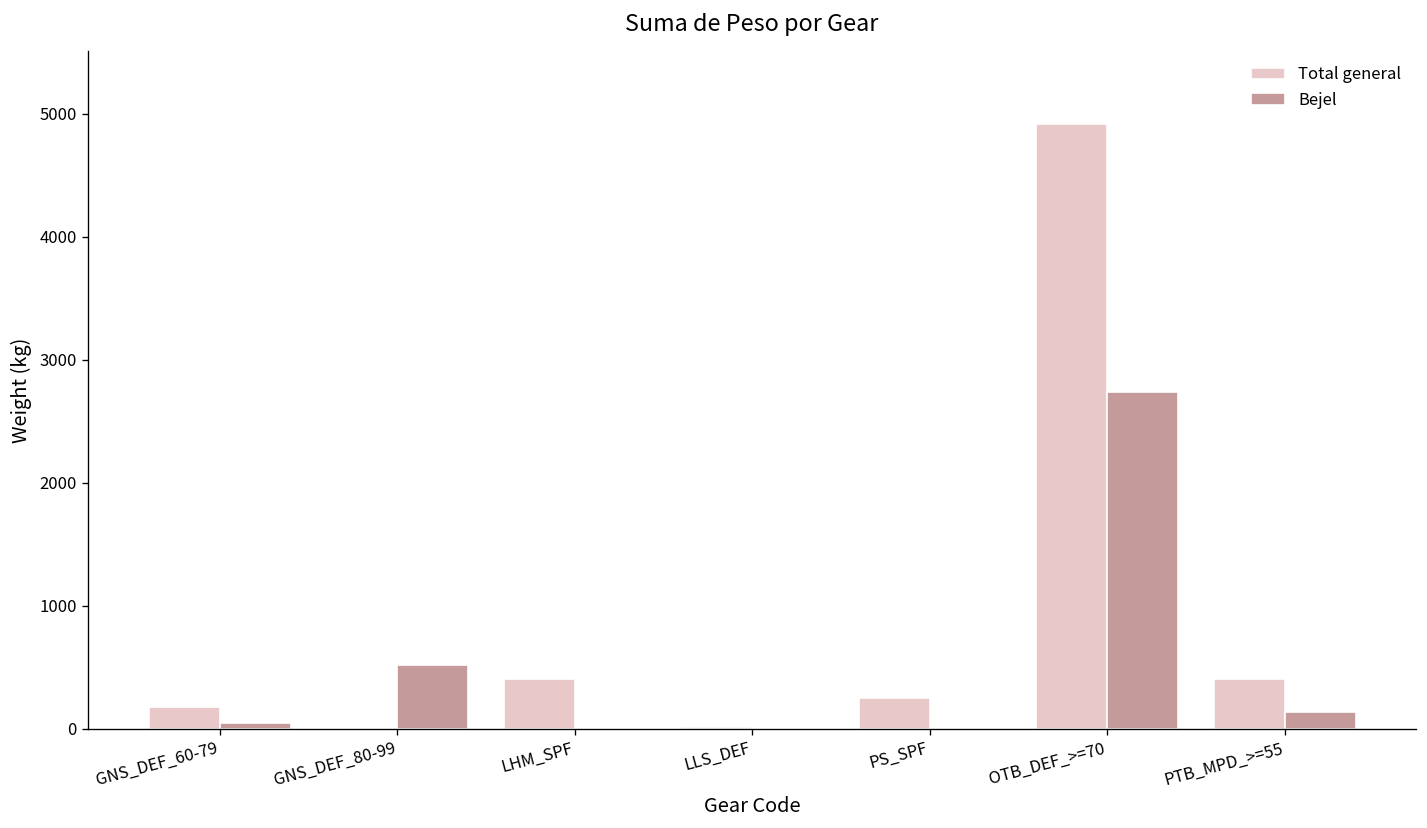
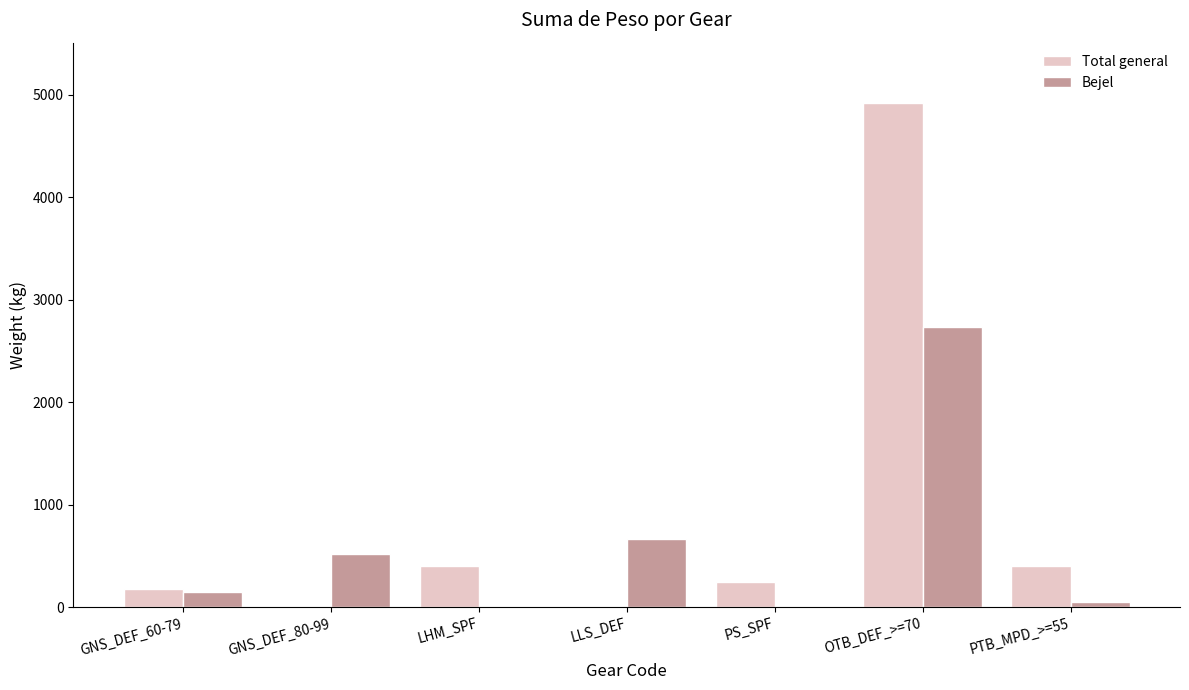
Bejel, GNS_DEF_60-79: 50 -> 150
Bejel, LLS_DEF: 10 -> 660
Bejel, PTB_MPD_>=55: 130 -> 50
